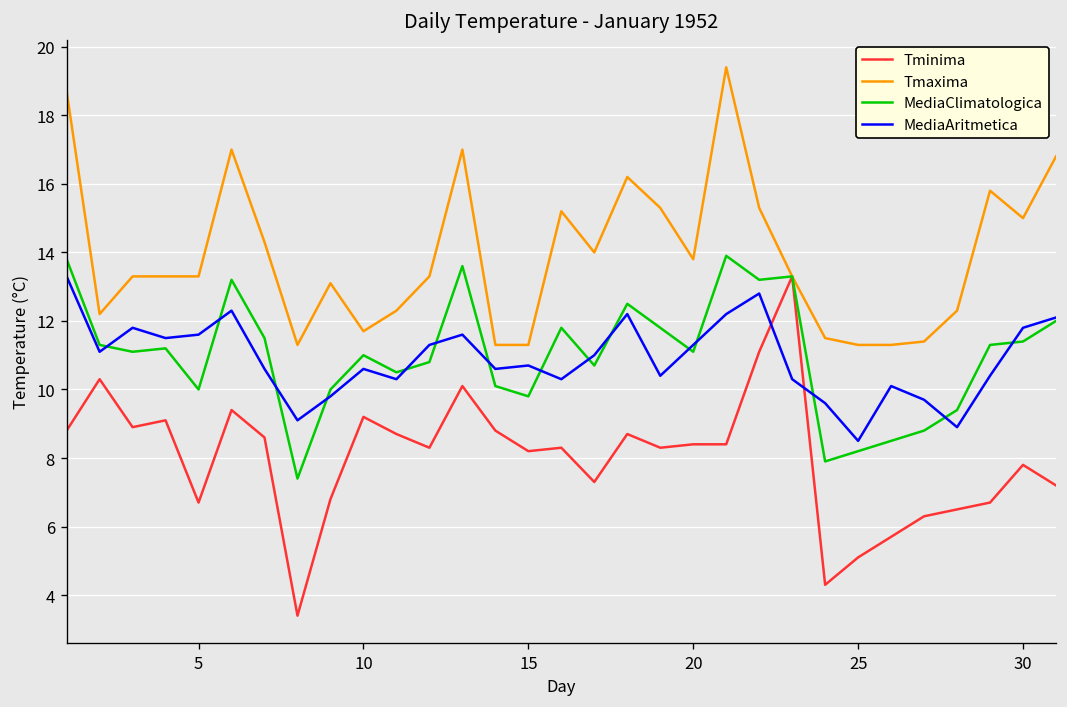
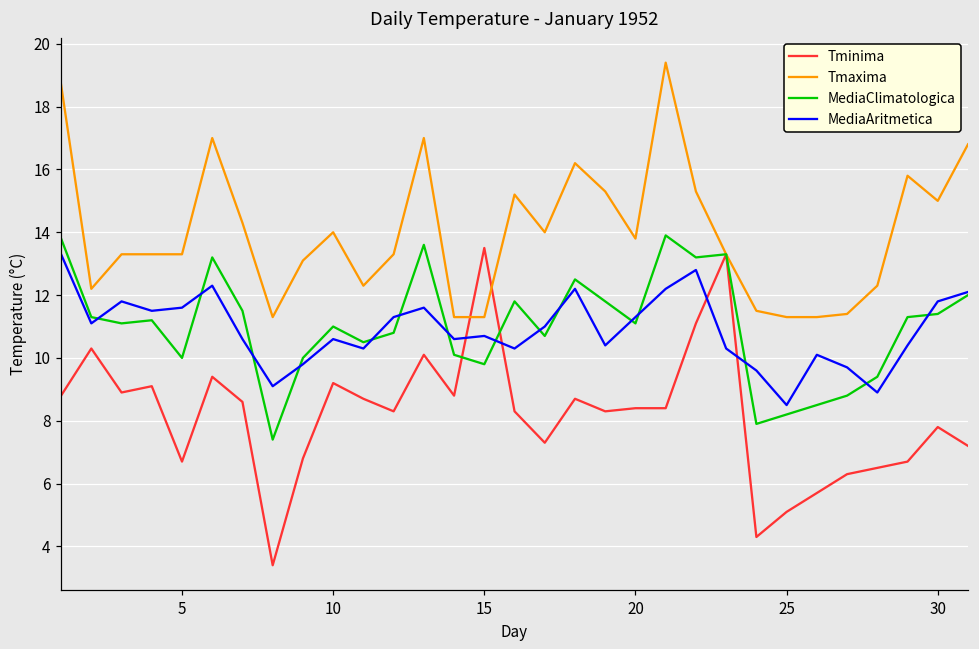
Tmaxima, 10: 11.7 -> 14.0
Tminima, 15: 8.2 -> 13.5
